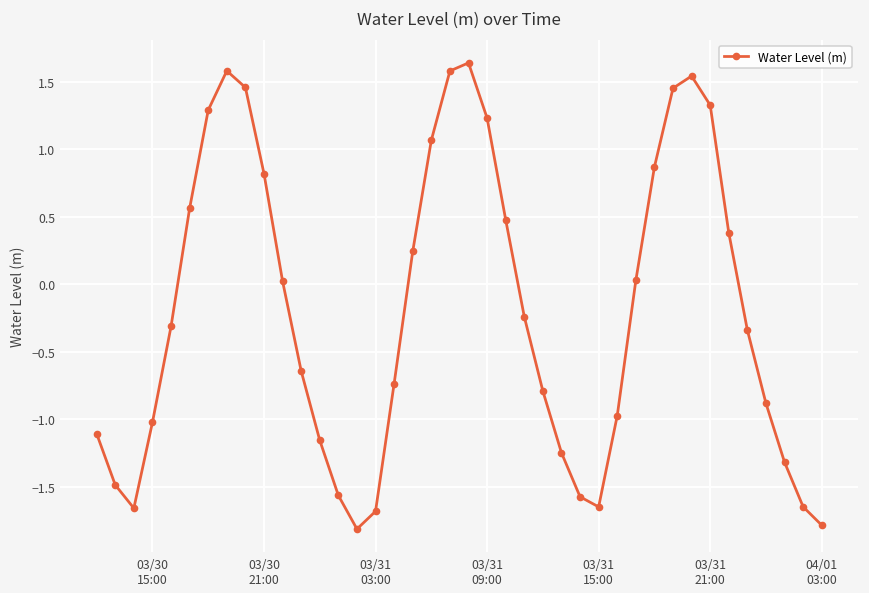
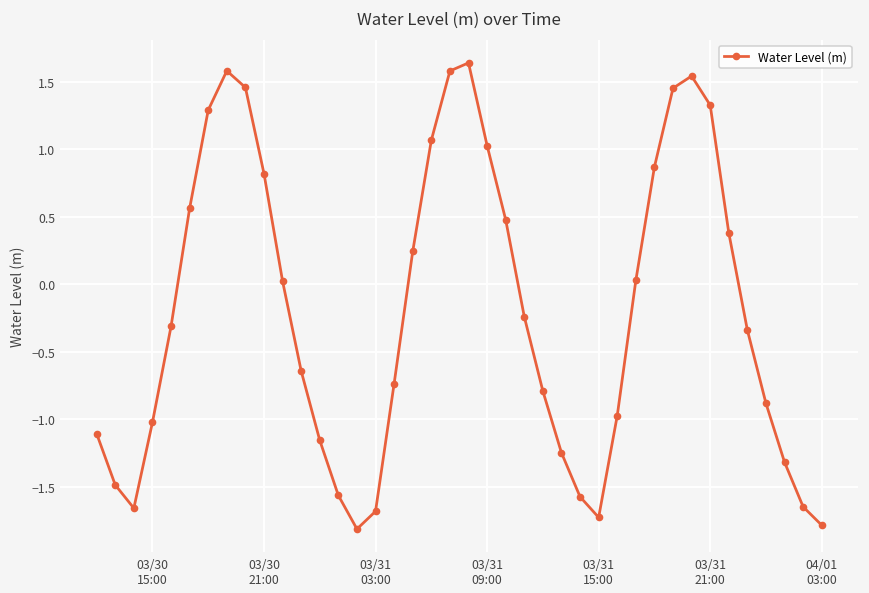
03/31 09:00: 1.23 -> 1.03
03/31 15:00: -1.65 -> -1.73
